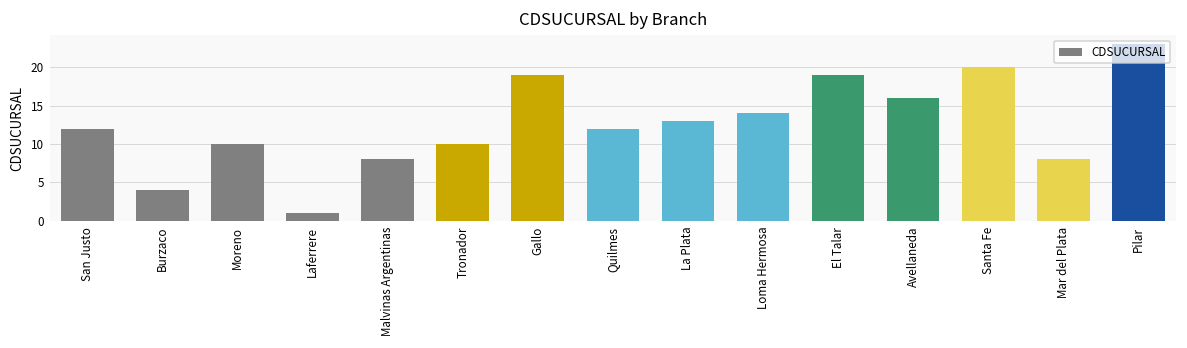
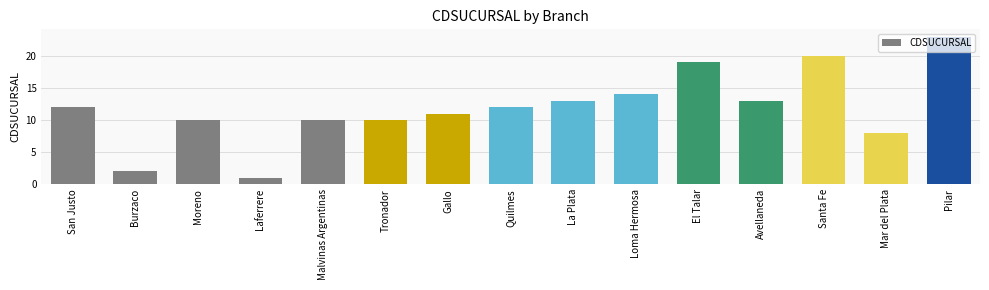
Burzaco: 4 -> 2
Malvinas Argentinas: 8 -> 10
Gallo: 19 -> 11
Avellaneda: 16 -> 13
